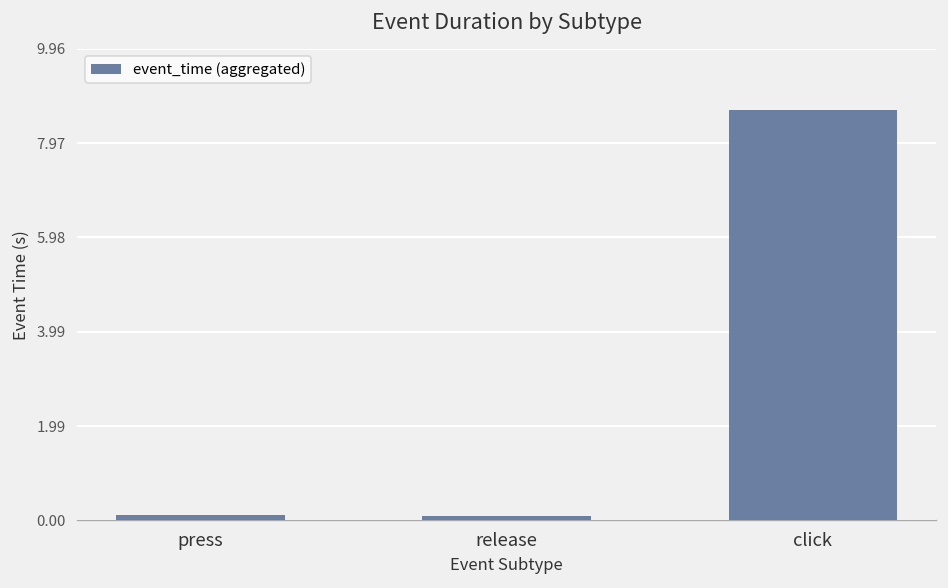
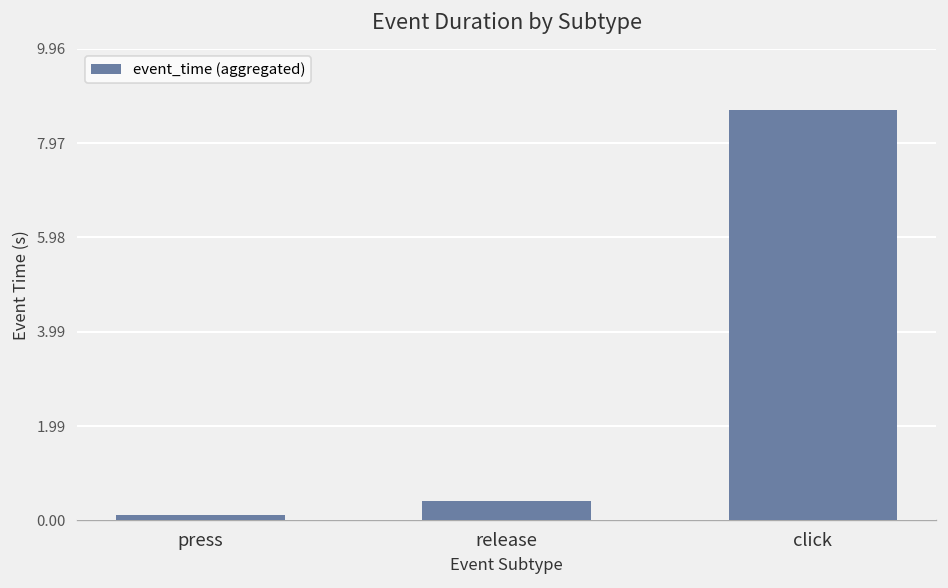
release: 0.1 -> 0.4
